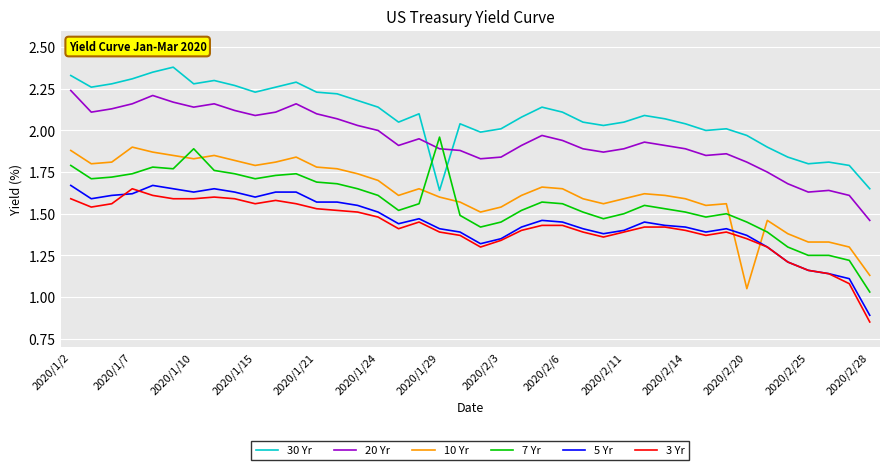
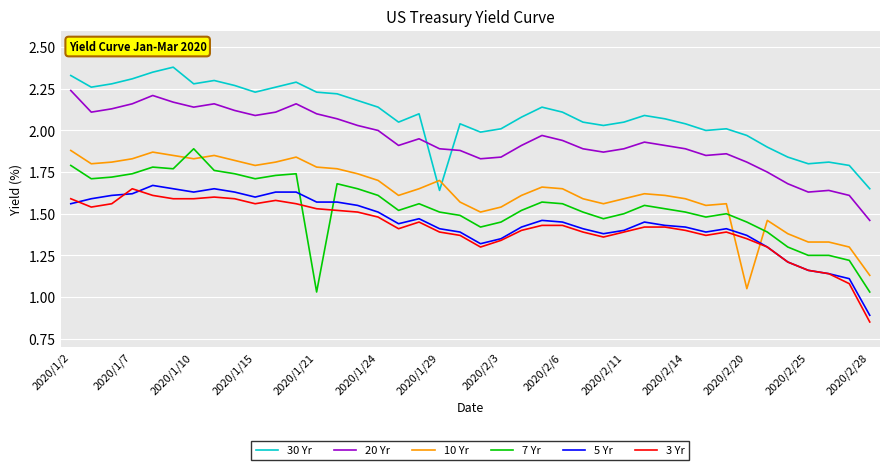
5 Yr, 2020/1/2: 1.67 -> 1.56
10 Yr, 2020/1/7: 1.90 -> 1.83
7 Yr, 2020/1/21: 1.69 -> 1.03
10 Yr, 2020/1/29: 1.6 -> 1.7
7 Yr, 2020/1/29: 1.96 -> 1.51
